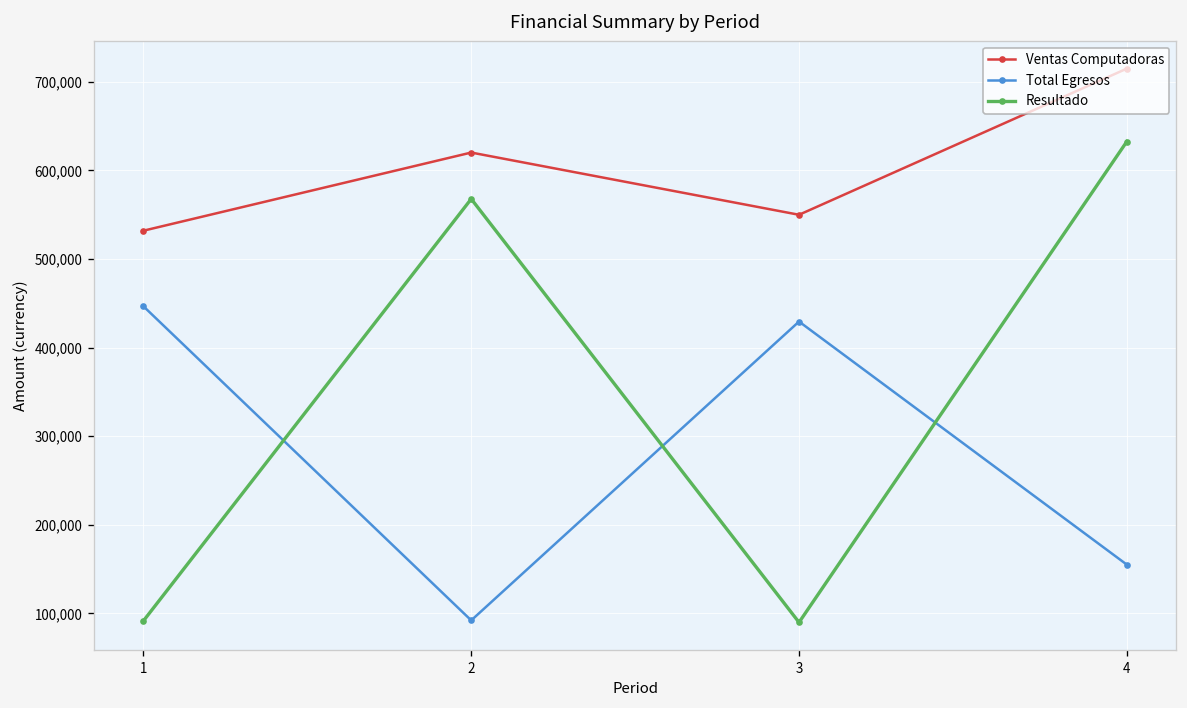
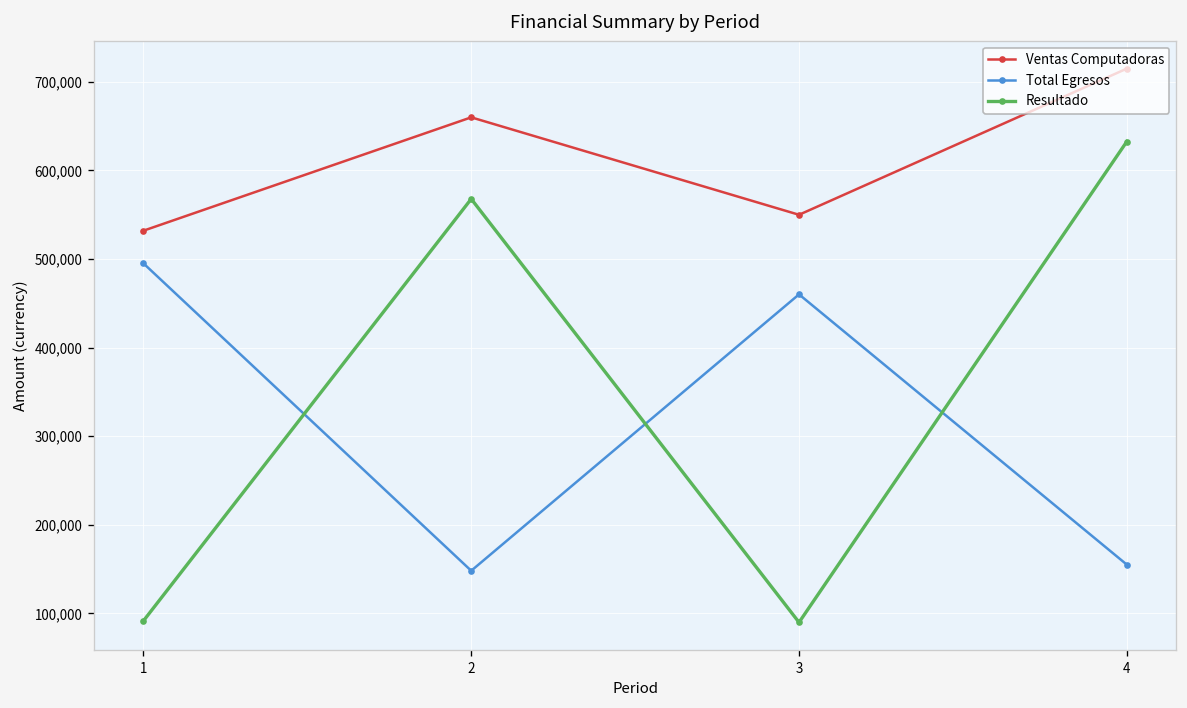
Total Egresos, 1: 450,000 -> 500,000
Ventas Computadoras, 2: 620,000 -> 660,000
Total Egresos, 2: 90,000 -> 150,000
Total Egresos, 3: 430,000 -> 460,000
